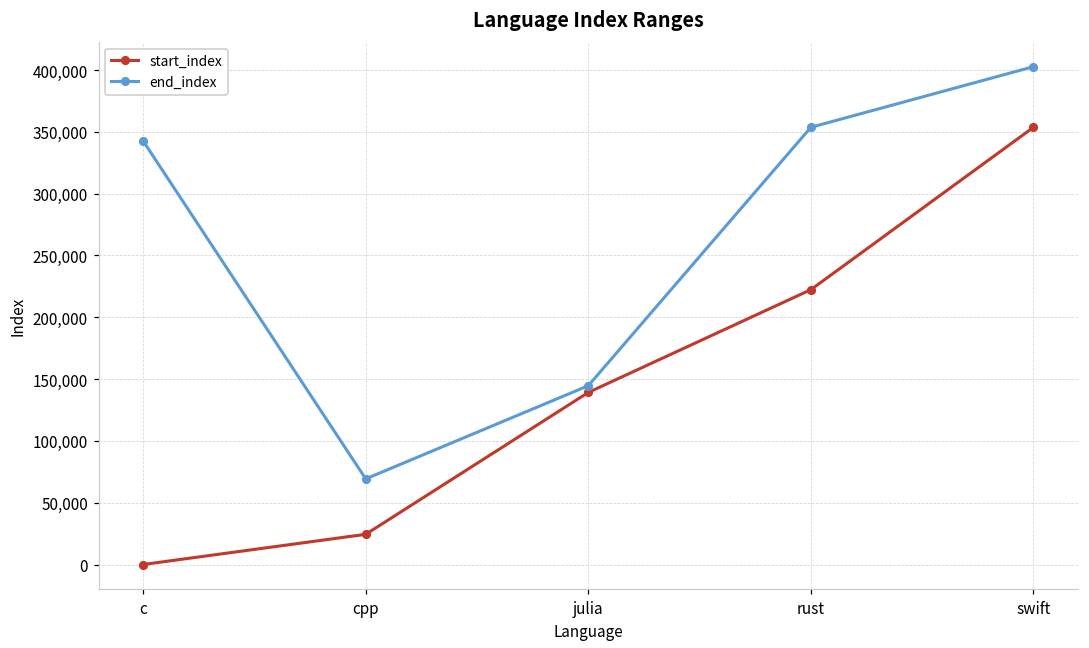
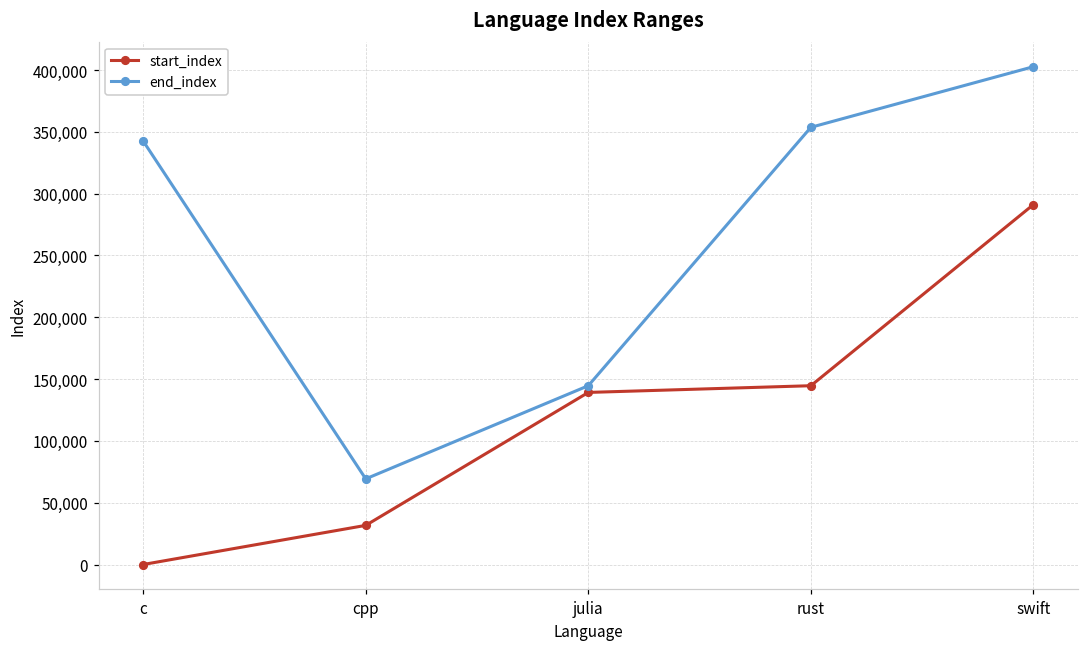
start_index, cpp: 24,000 -> 32,000
start_index, rust: 222,000 -> 145,000
start_index, swift: 354,000 -> 291,000
